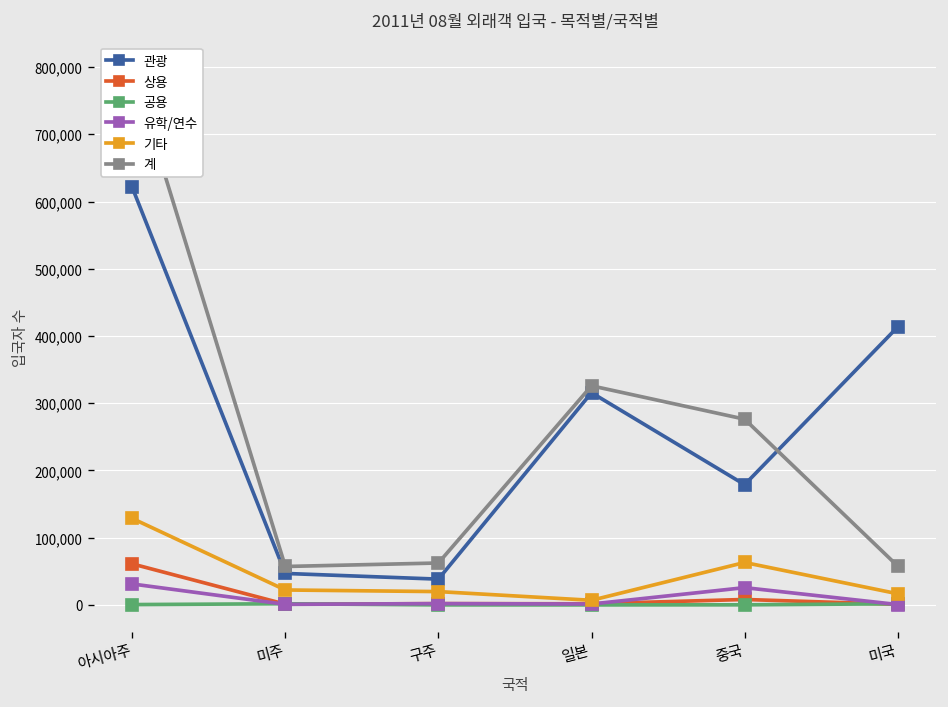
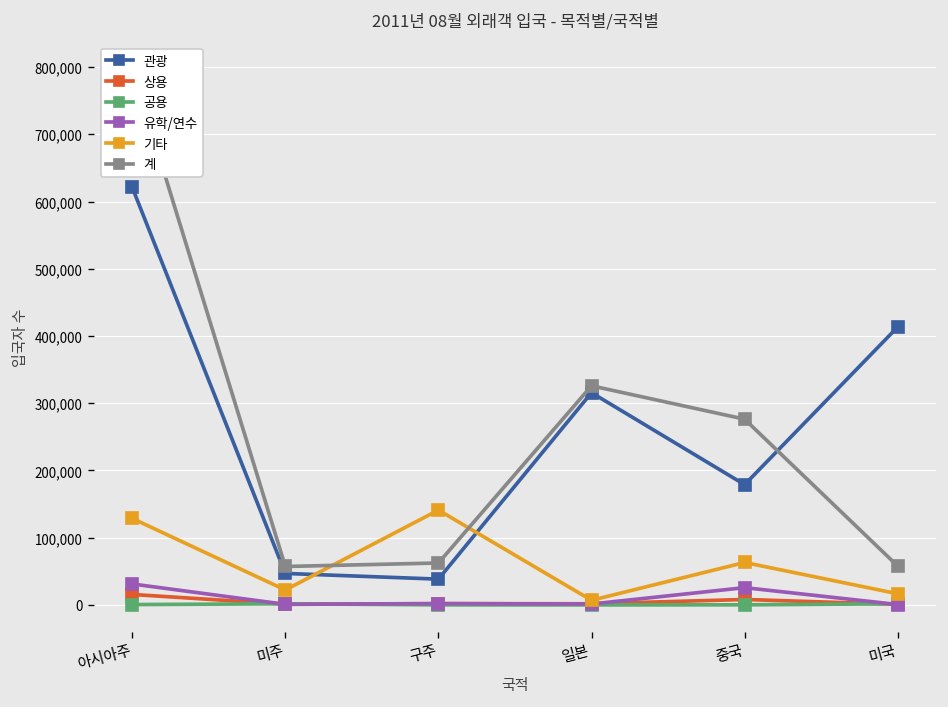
상용, 아시아주: 60,000 -> 20,000
기타, 구주: 20,000 -> 140,000
